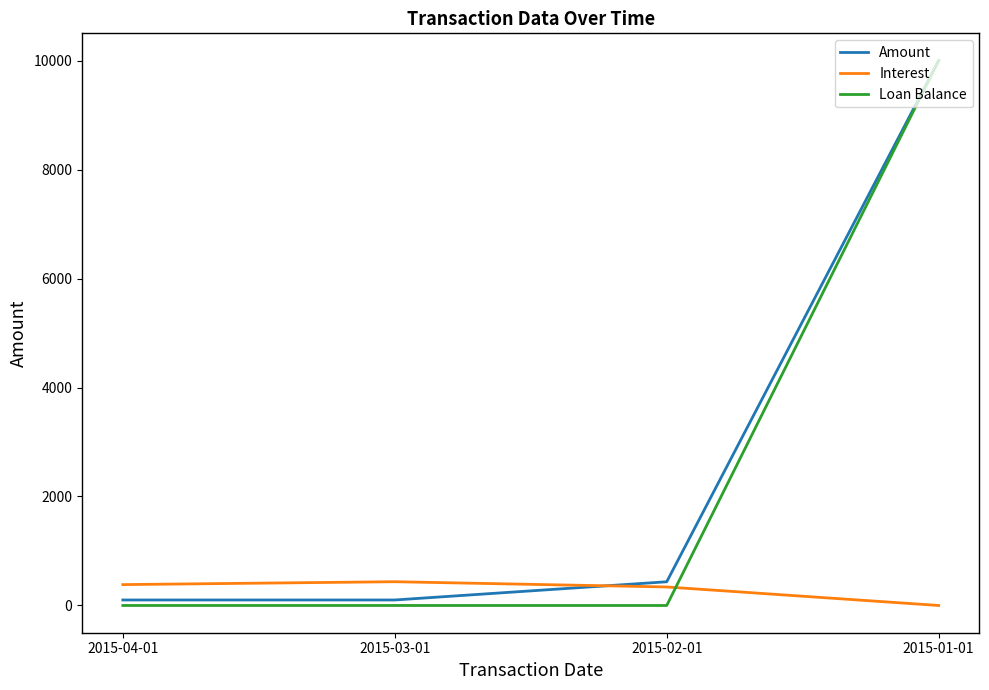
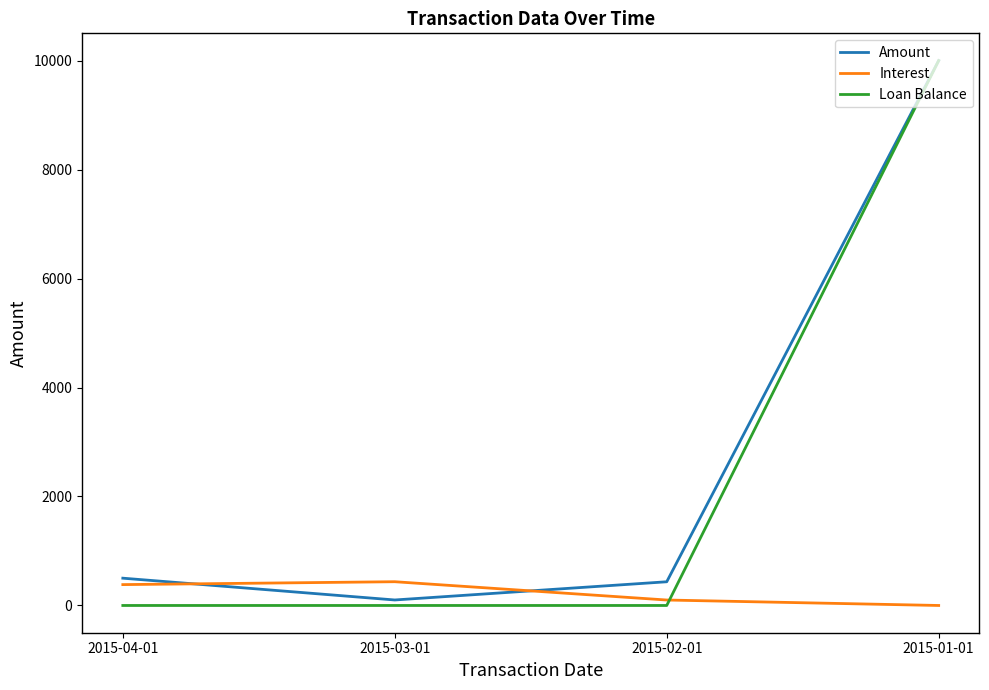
Amount, 2015-04-01: 100 -> 500
Interest, 2015-02-01: 300 -> 100
